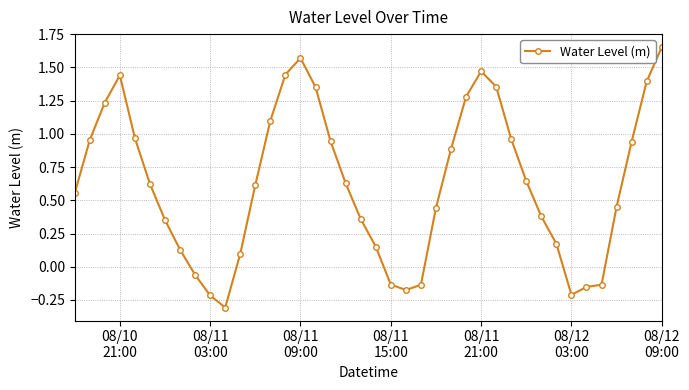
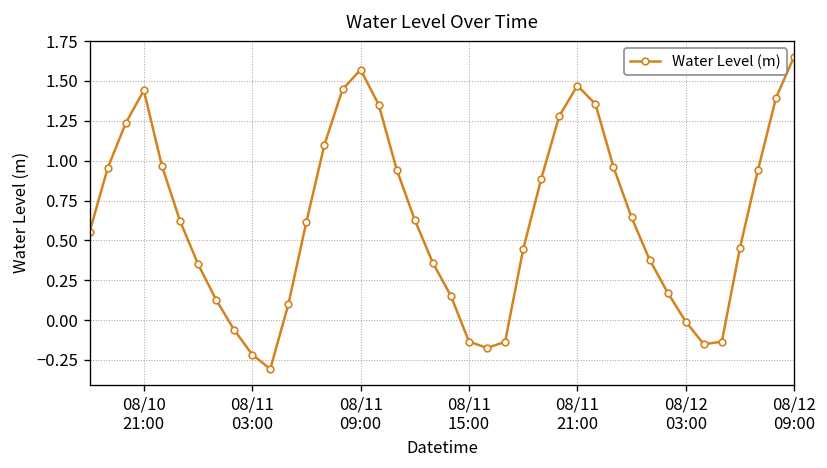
08/12 03:00: -0.21 -> -0.01
